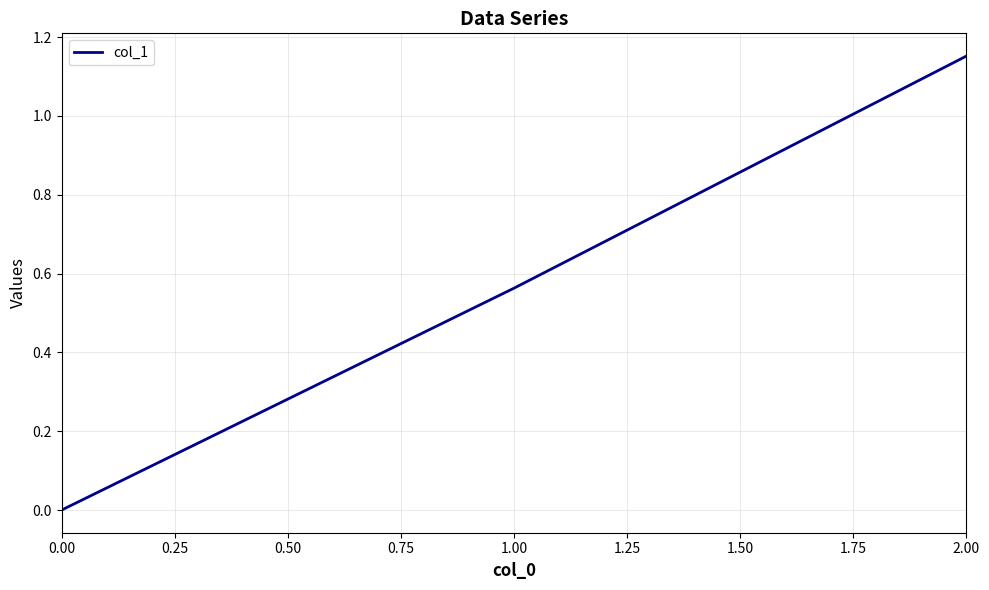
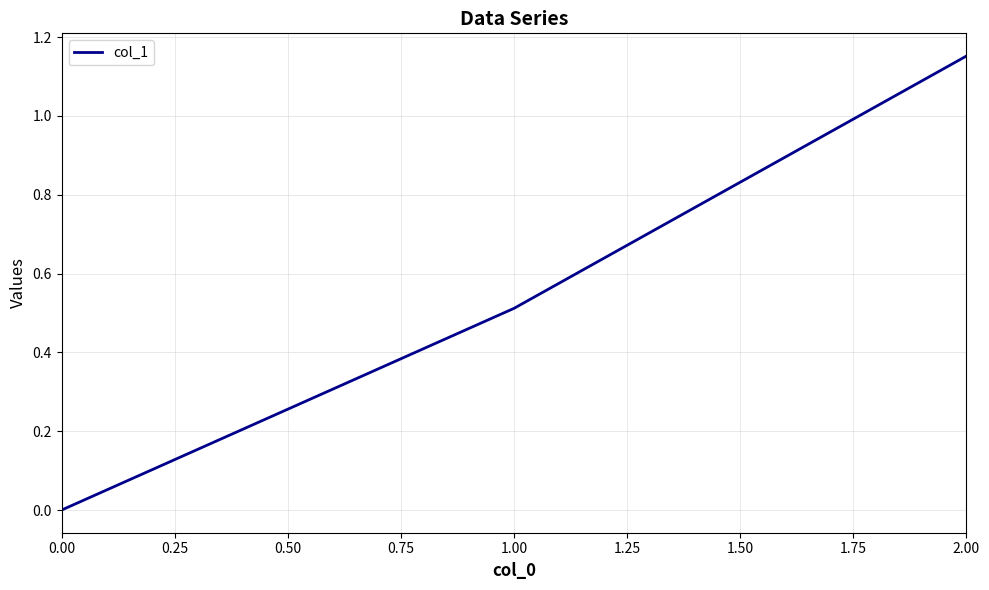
1.00: 0.56 -> 0.51
